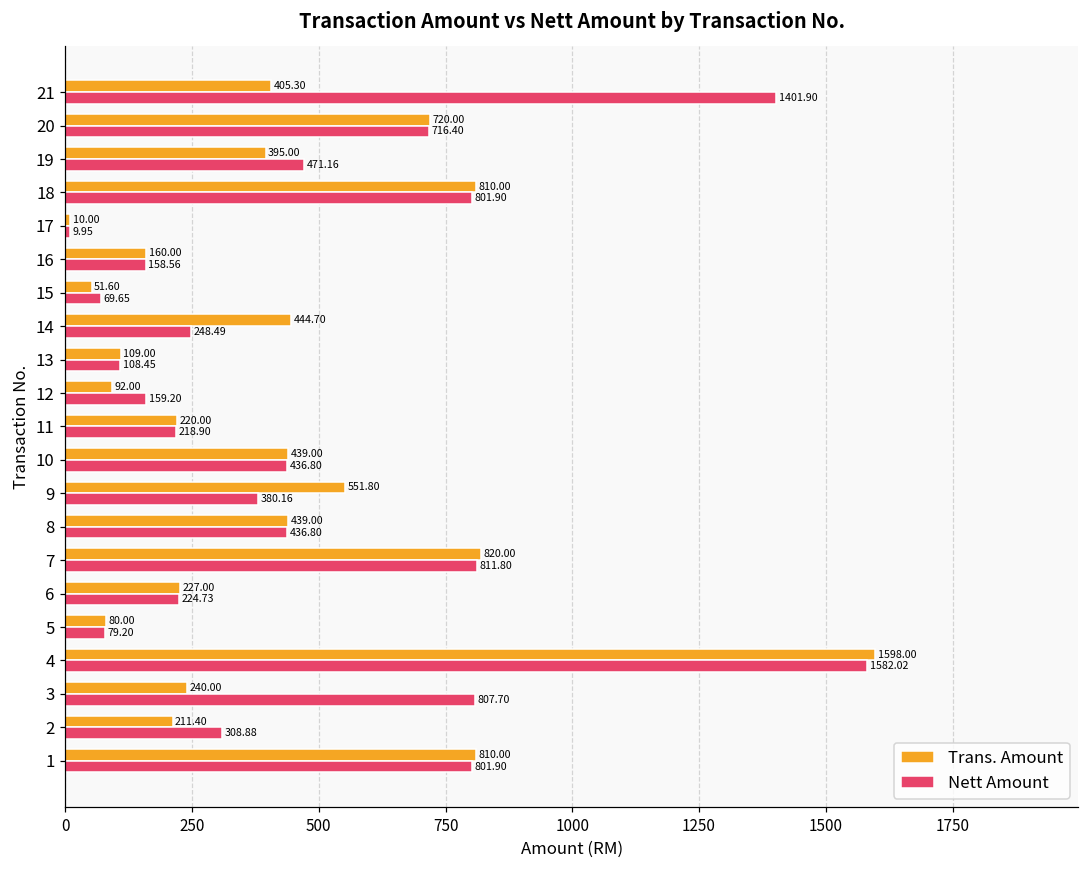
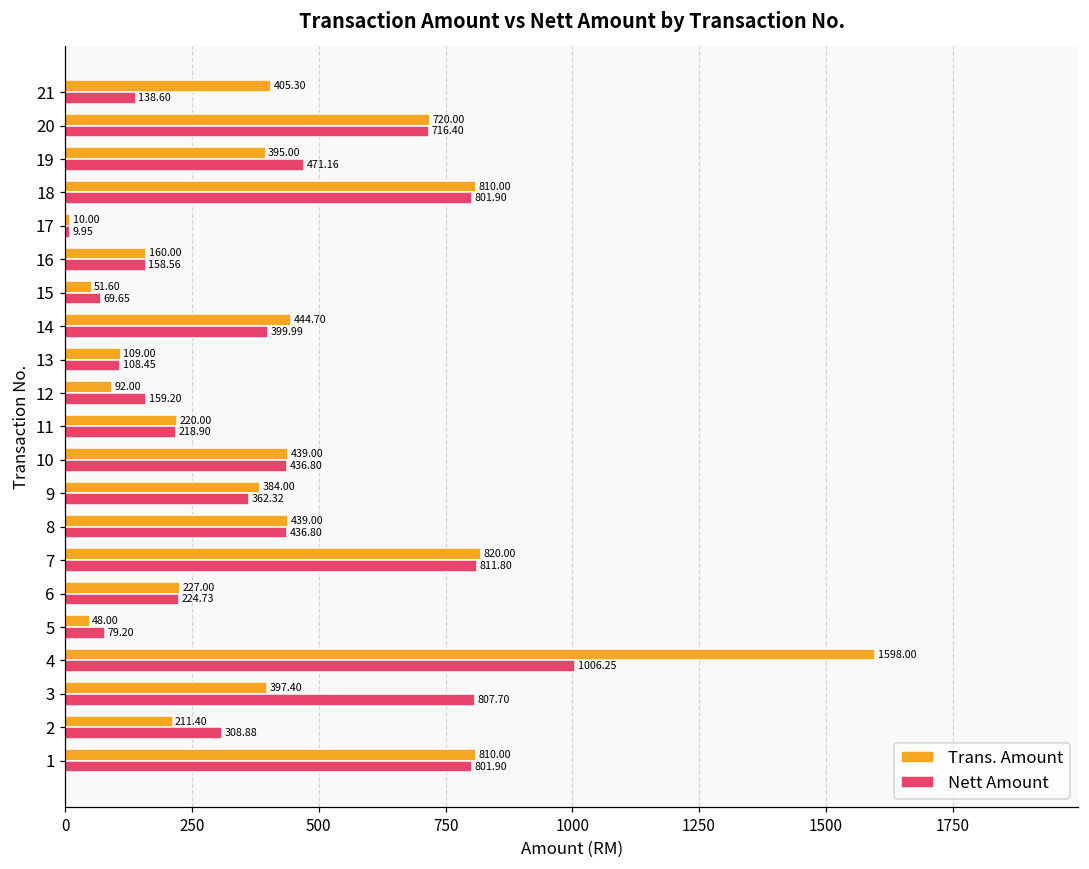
Nett Amount, 21: 1401.90 -> 138.60
Nett Amount, 14: 248.49 -> 399.99
Trans. Amount, 9: 551.80 -> 384.00
Nett Amount, 9: 380.16 -> 362.32
Trans. Amount, 5: 80.00 -> 48.00
Nett Amount, 4: 1582.02 -> 1006.25
Trans. Amount, 3: 240.00 -> 397.40
